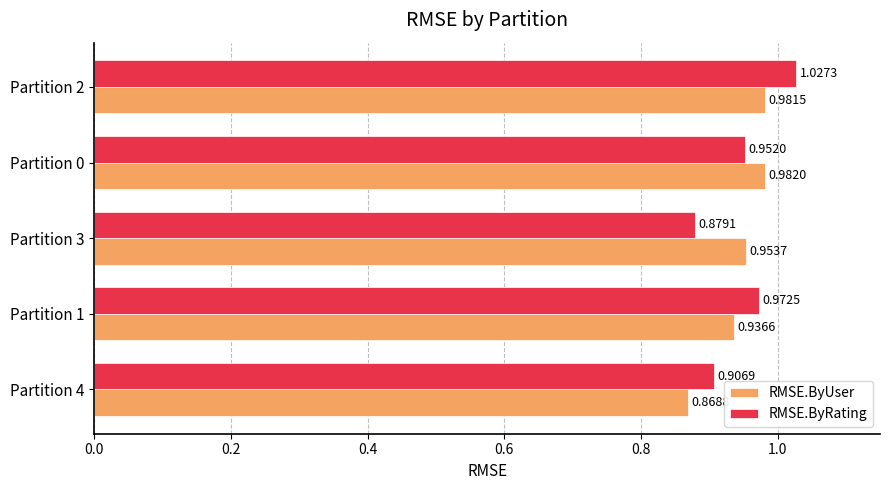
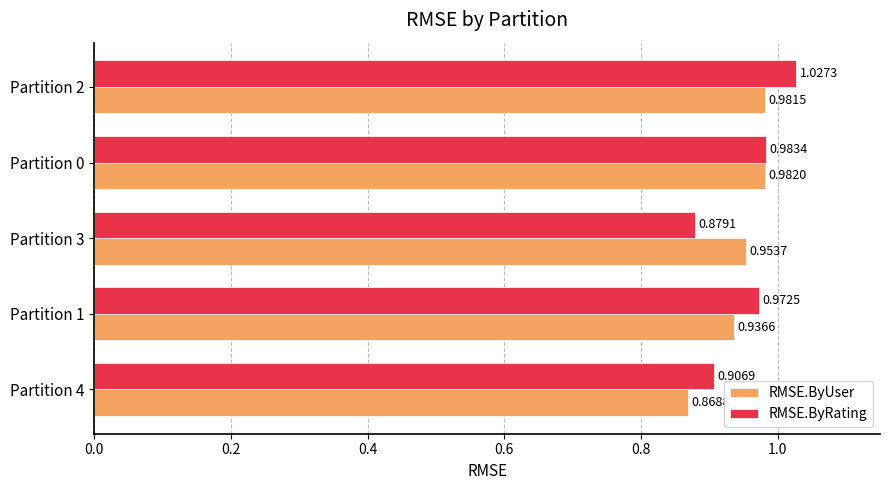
RMSE.ByRating, Partition 0: 0.9520 -> 0.9834
